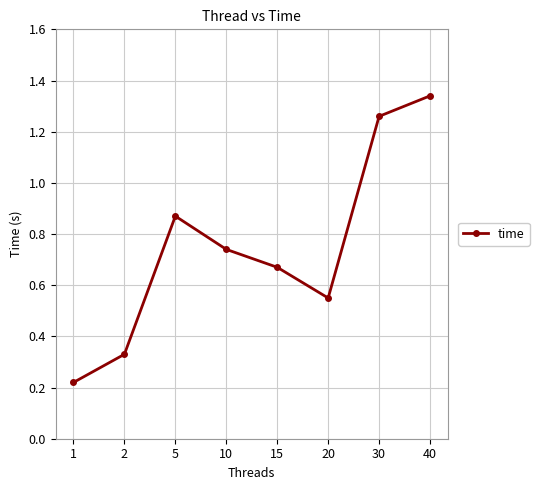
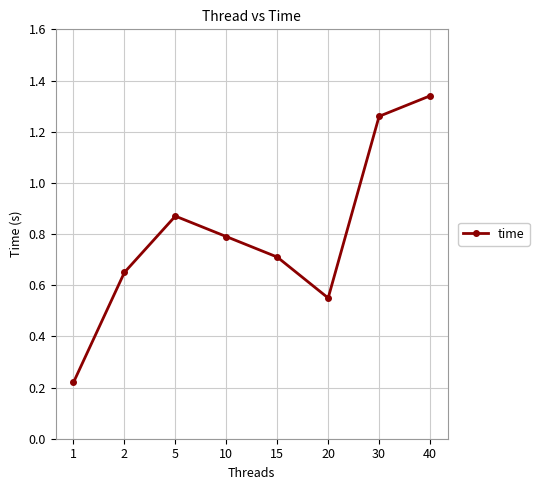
2: 0.33 -> 0.65
10: 0.74 -> 0.79
15: 0.67 -> 0.71
